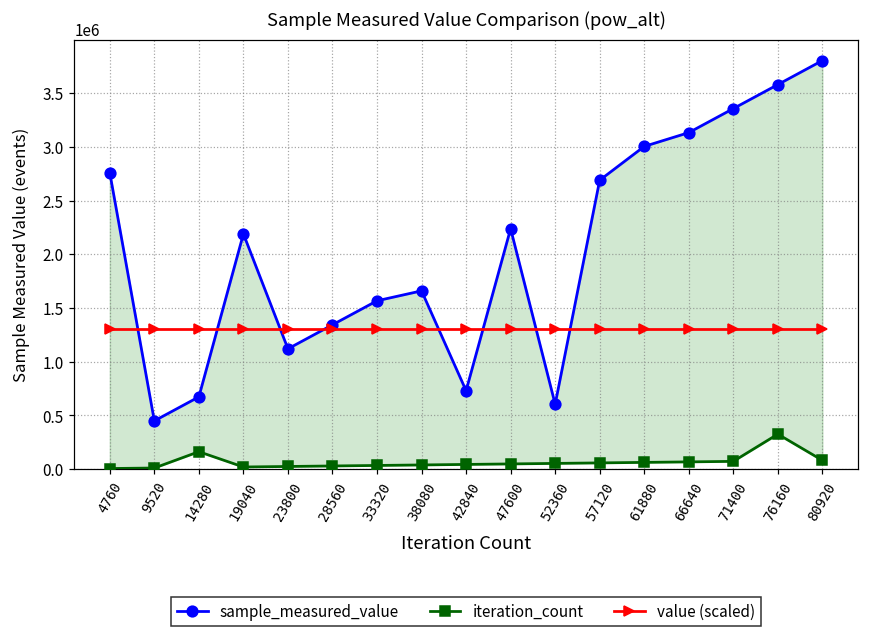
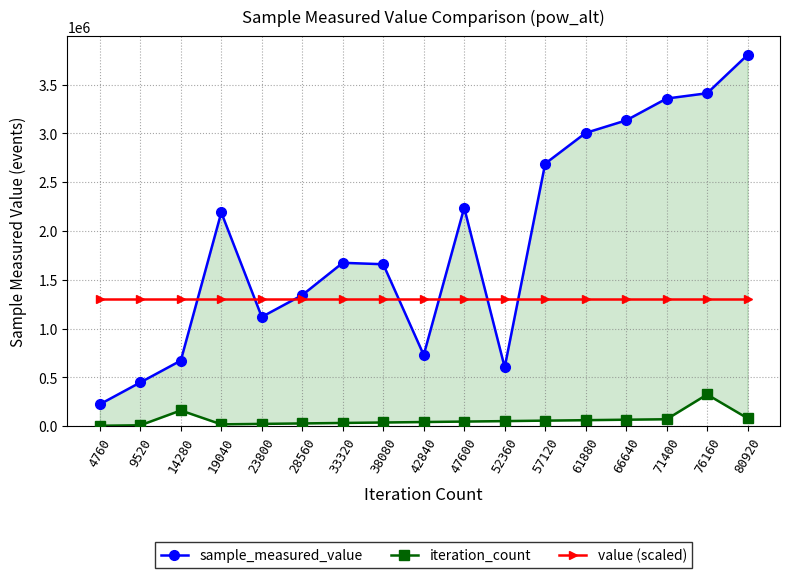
sample_measured_value, 4760: 2800000 -> 200000
sample_measured_value, 33320: 1600000 -> 1700000
sample_measured_value, 76160: 3600000 -> 3400000
